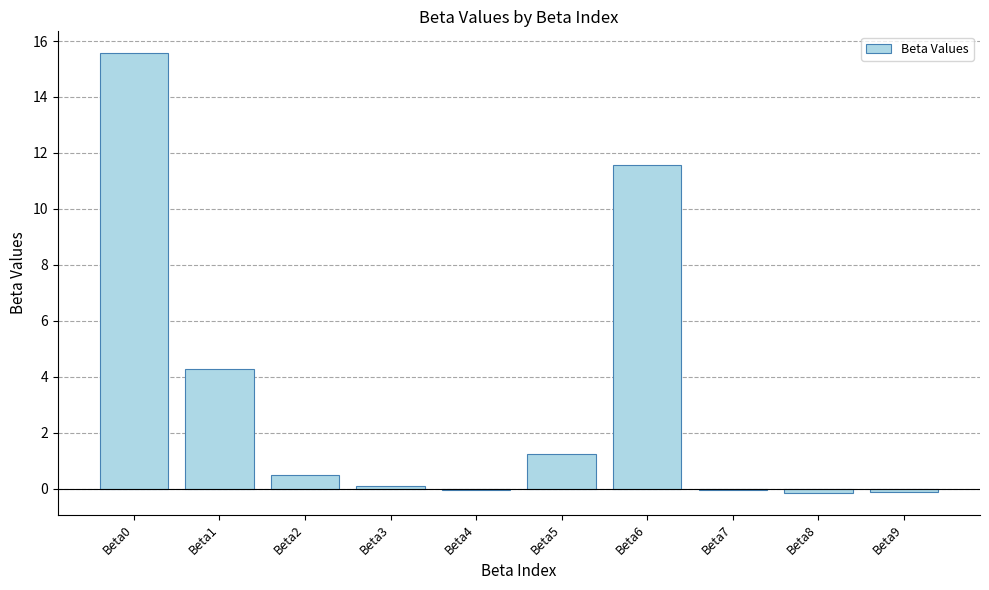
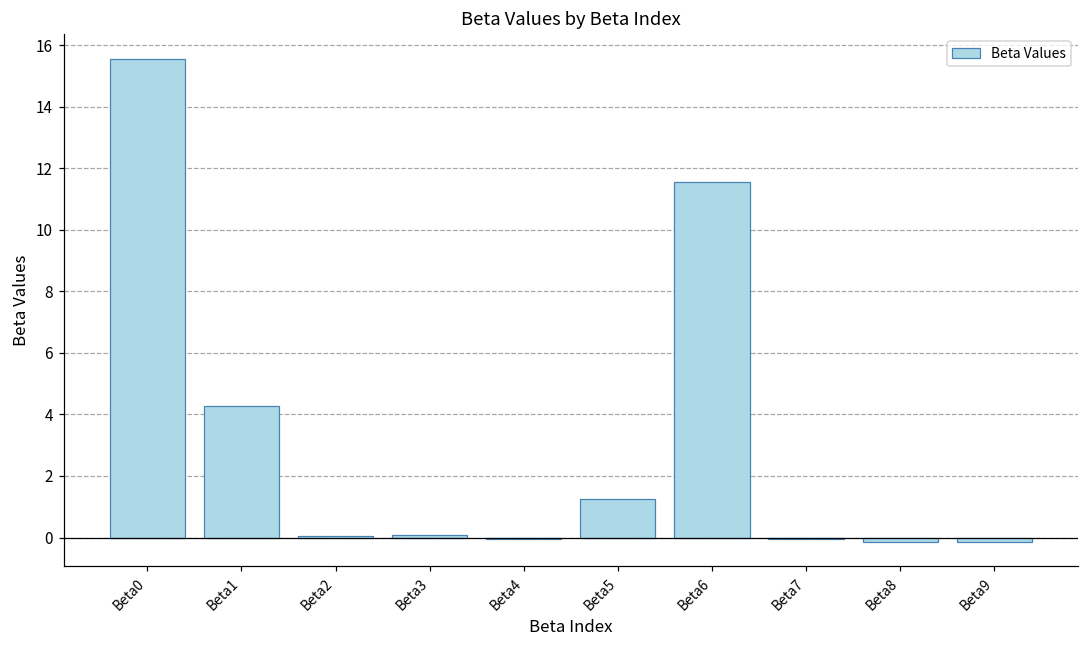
Beta2: 0.5 -> 0.0
